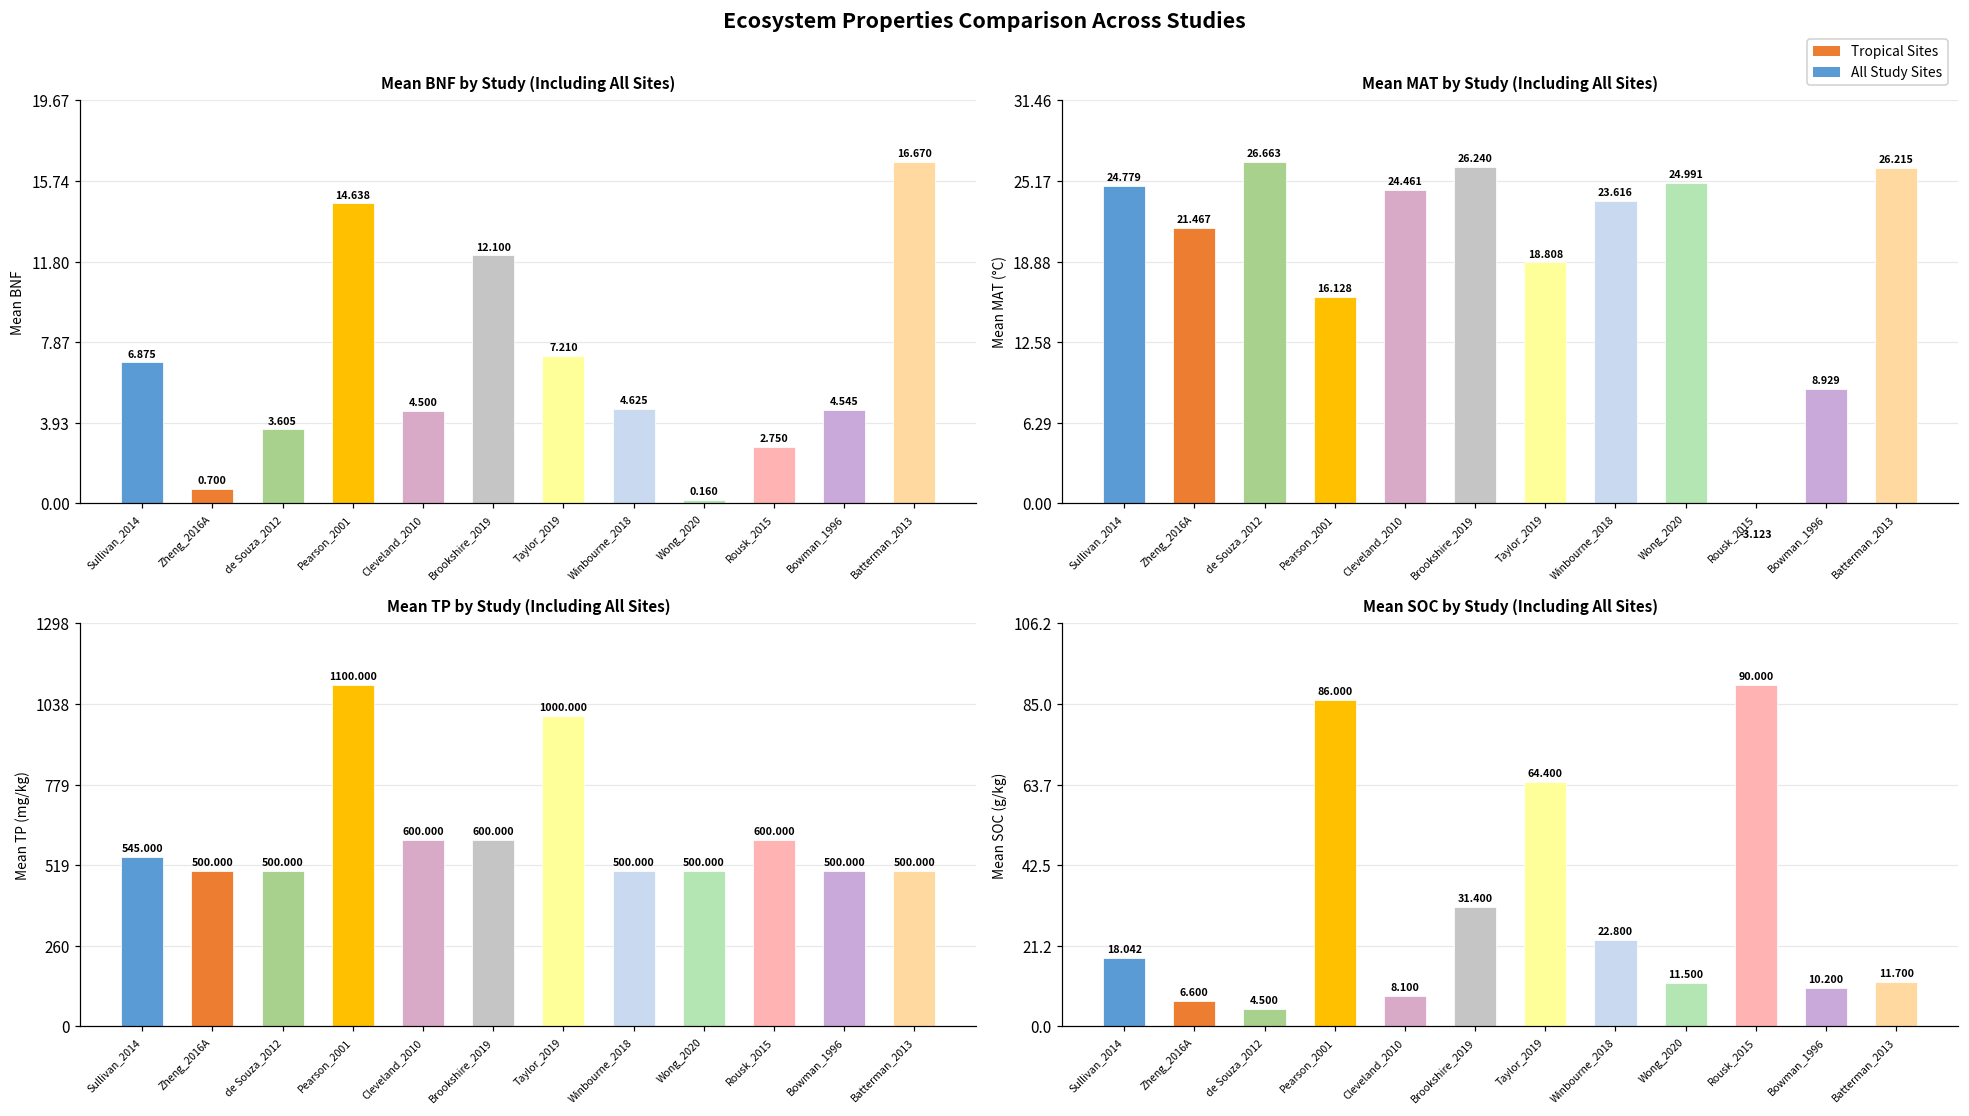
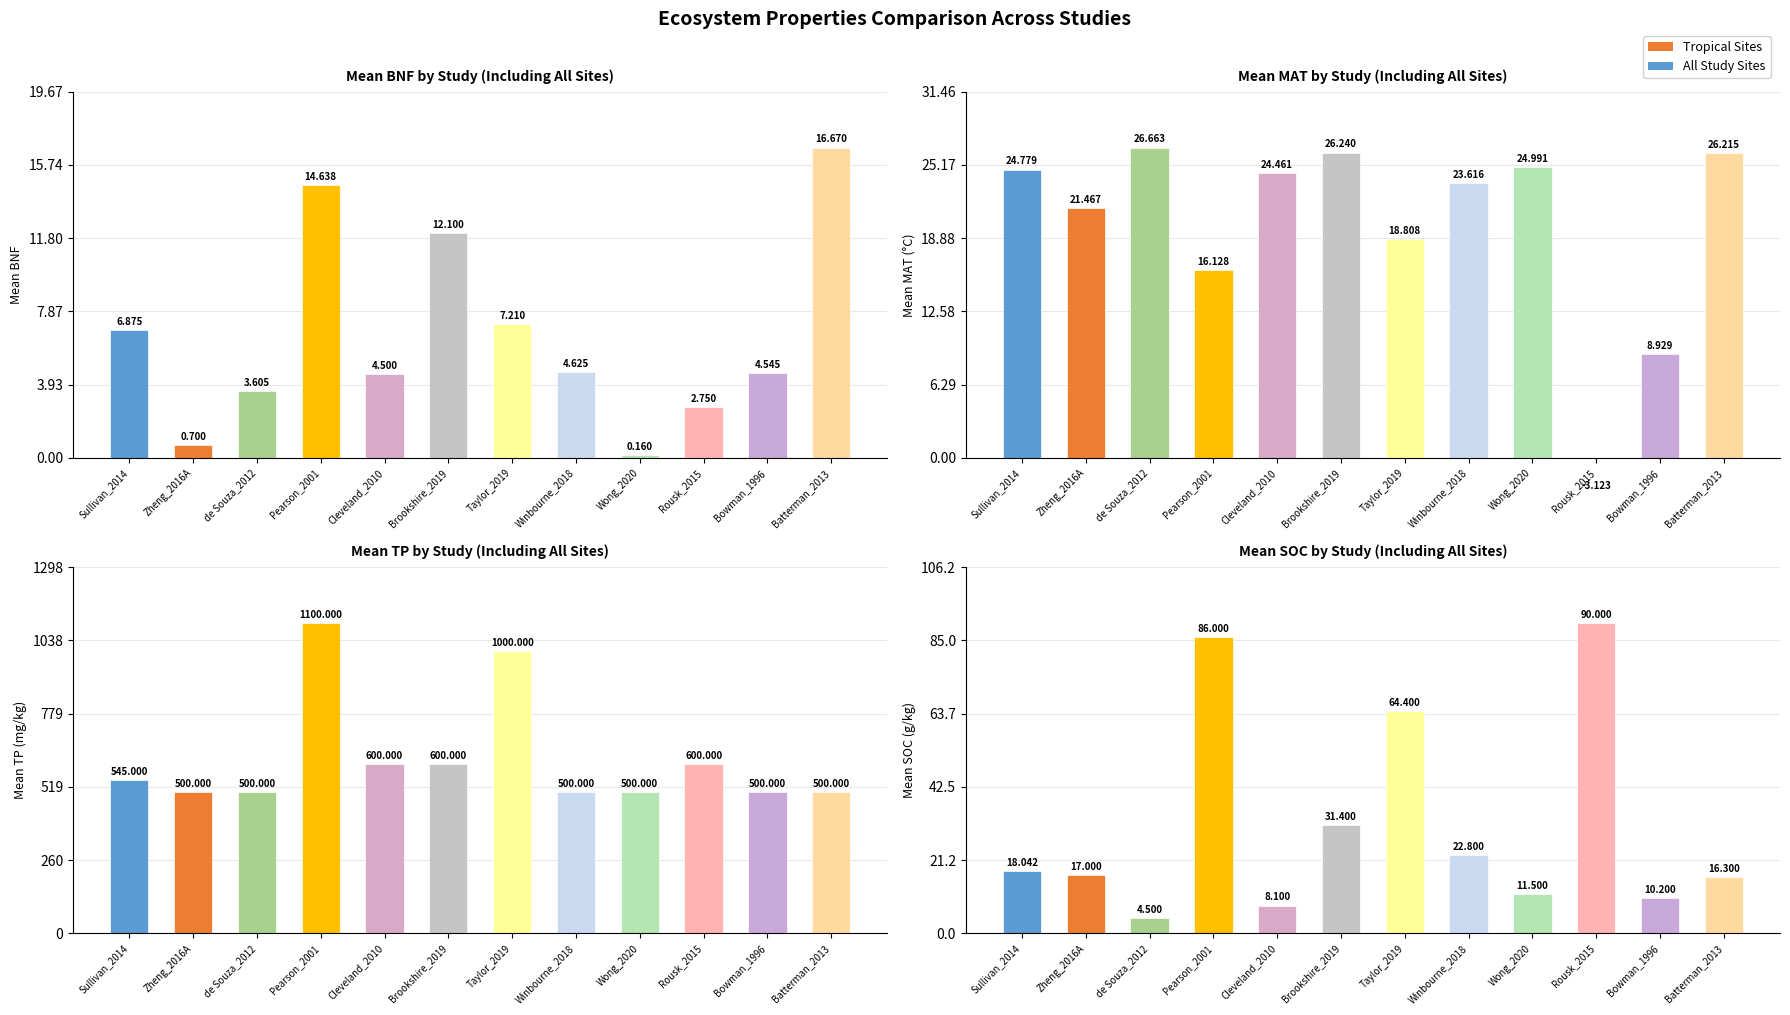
Mean SOC by Study (Including All Sites), Zheng_2016A: 6.600 -> 17.000
Mean SOC by Study (Including All Sites), Batterman_2013: 11.700 -> 16.300
